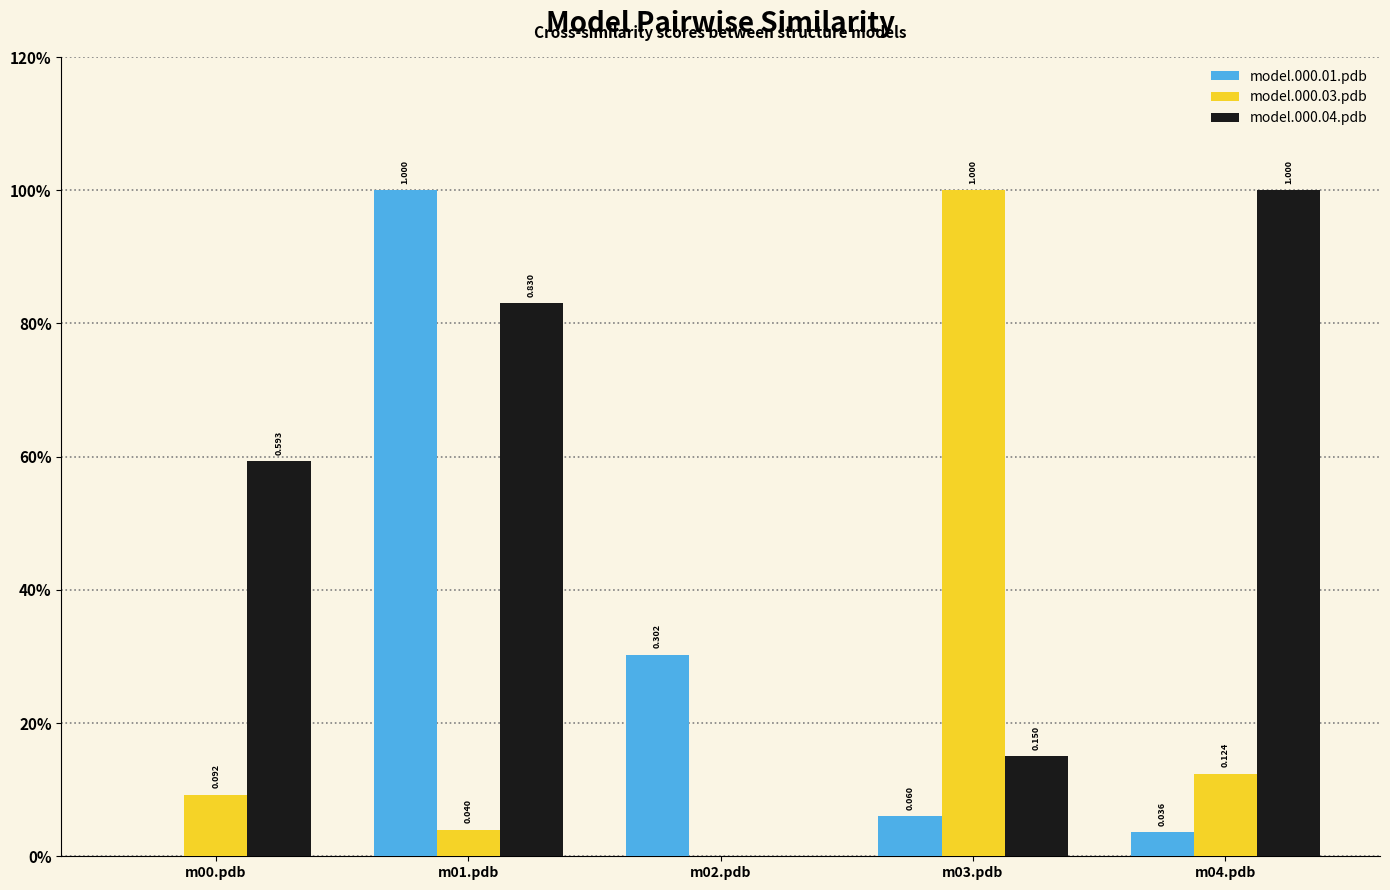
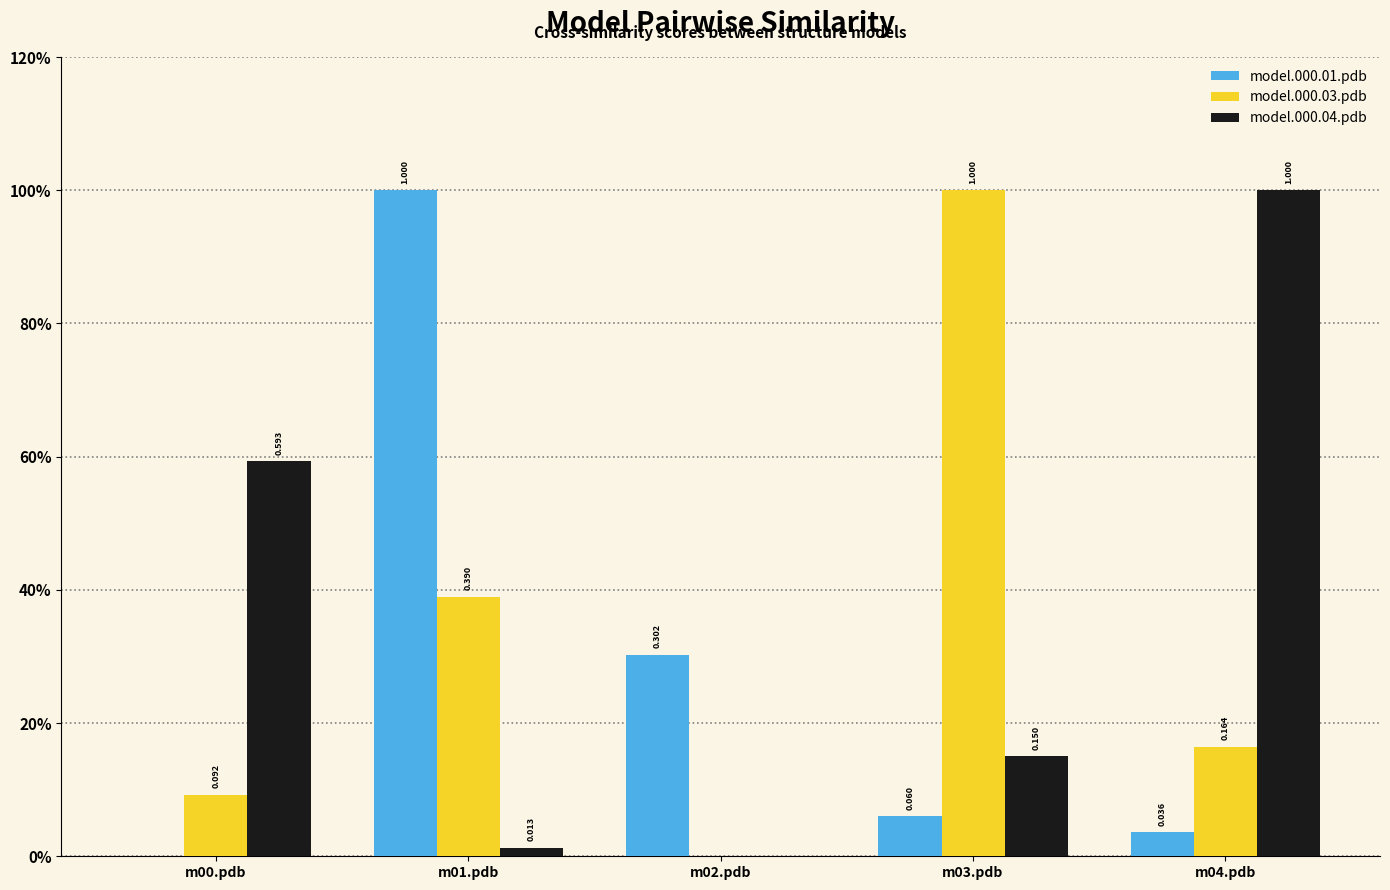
model.000.03.pdb, m01.pdb: 0.040 -> 0.390
model.000.04.pdb, m01.pdb: 0.830 -> 0.013
model.000.03.pdb, m04.pdb: 0.124 -> 0.164
